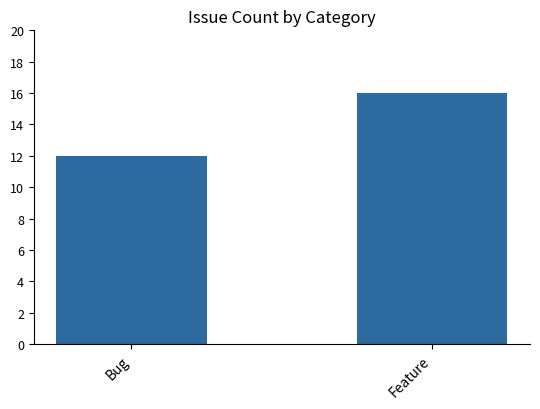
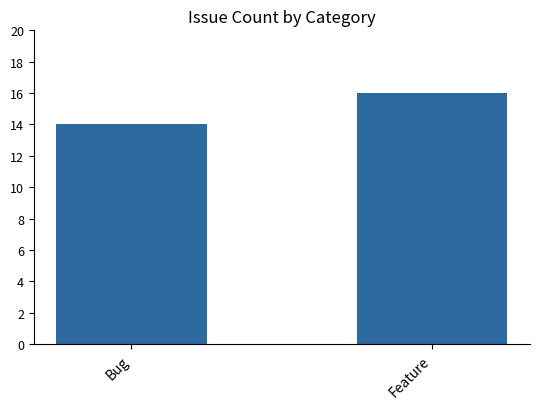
Bug: 12 -> 14
